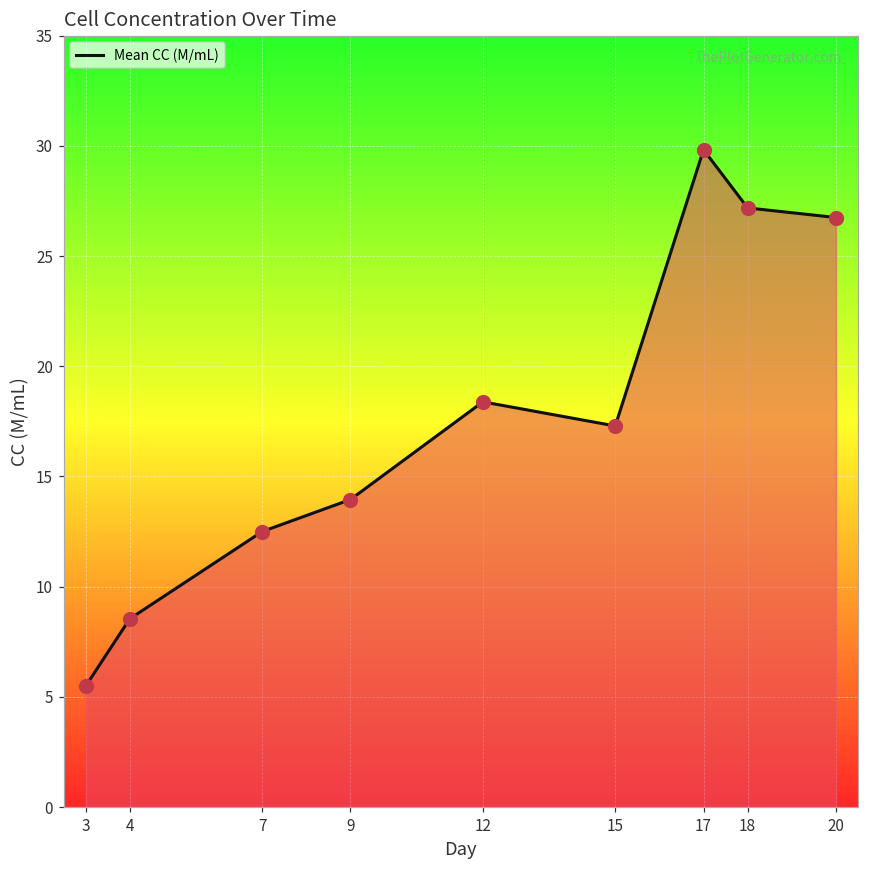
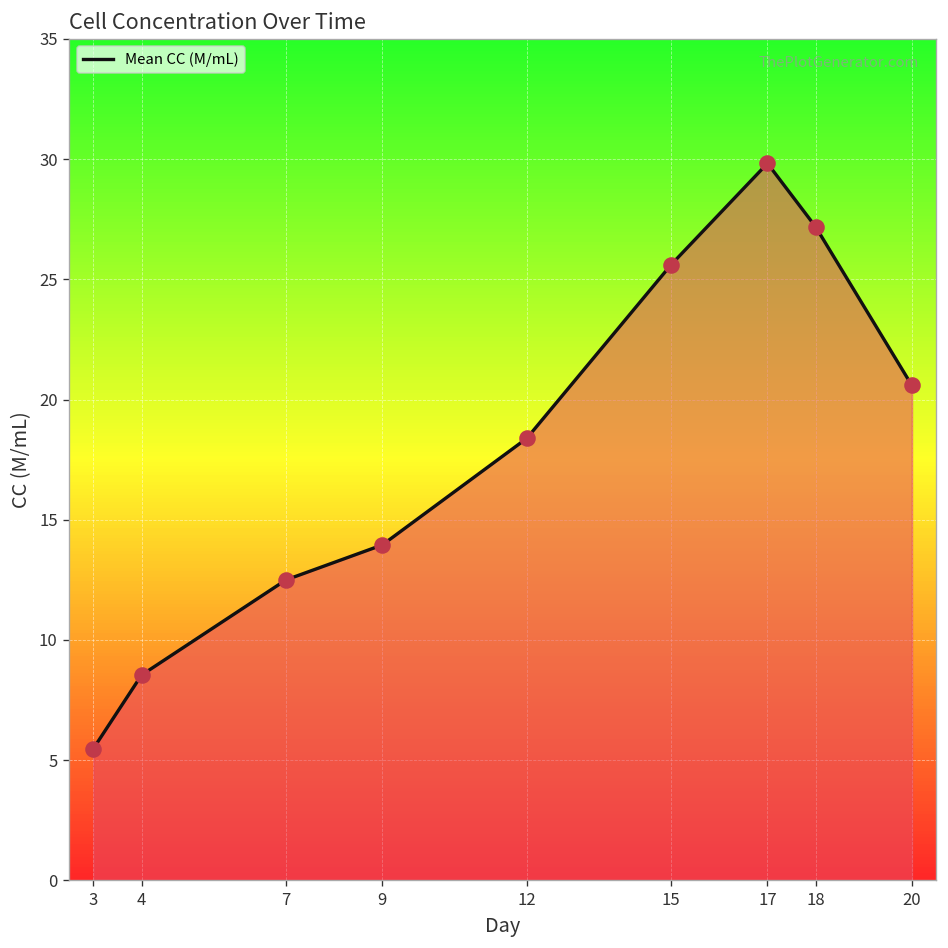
15: 17.3 -> 25.6
20: 26.7 -> 20.6
